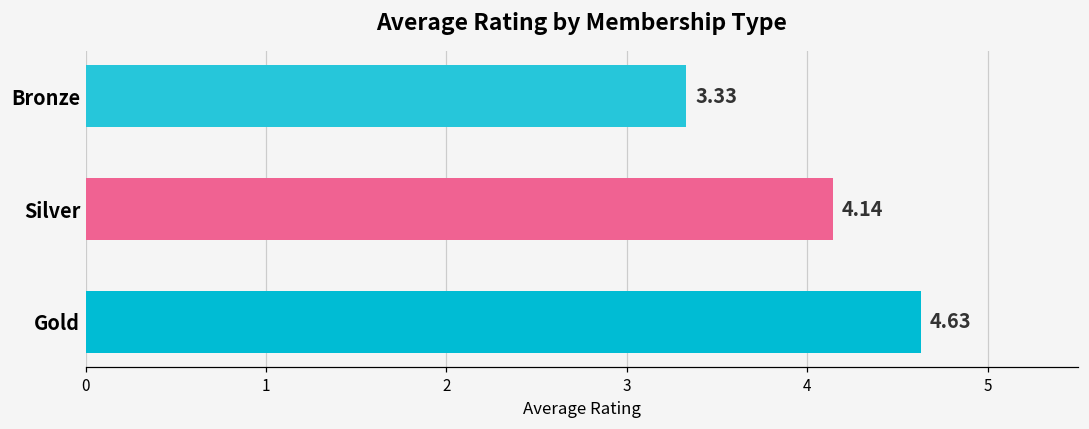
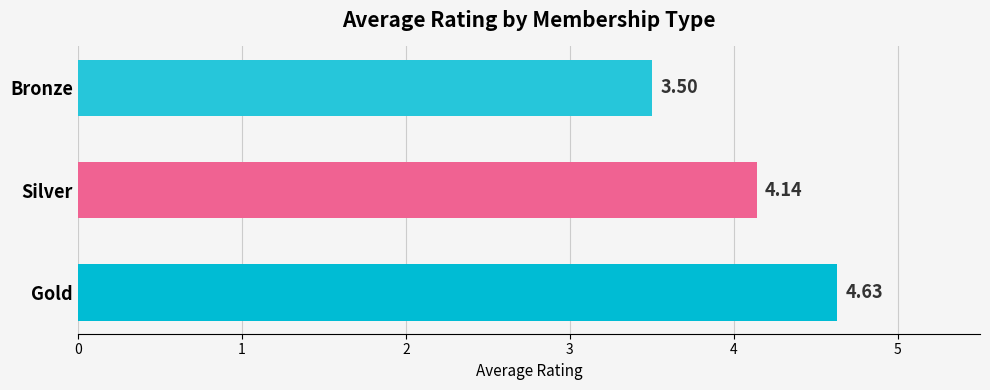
Bronze: 3.33 -> 3.50
